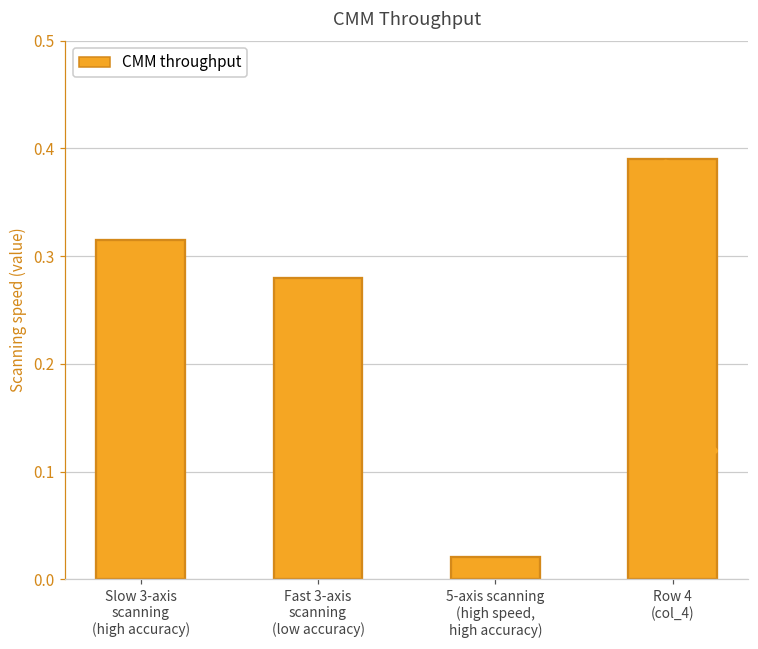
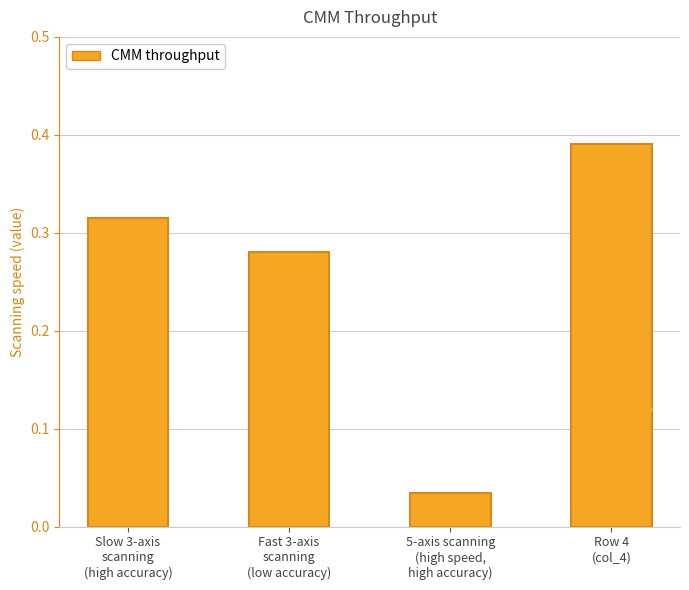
5-axis scanning (high speed, high accuracy): 0.02 -> 0.03
